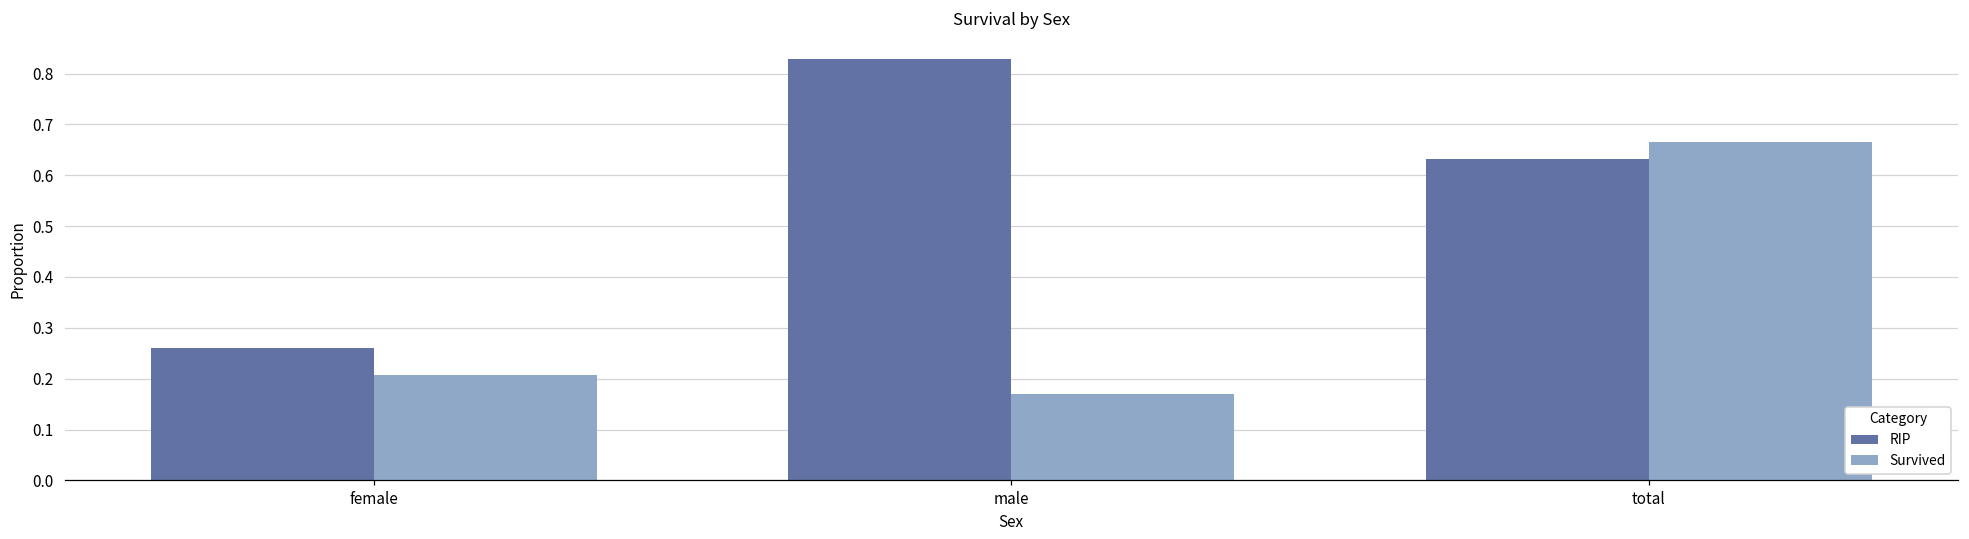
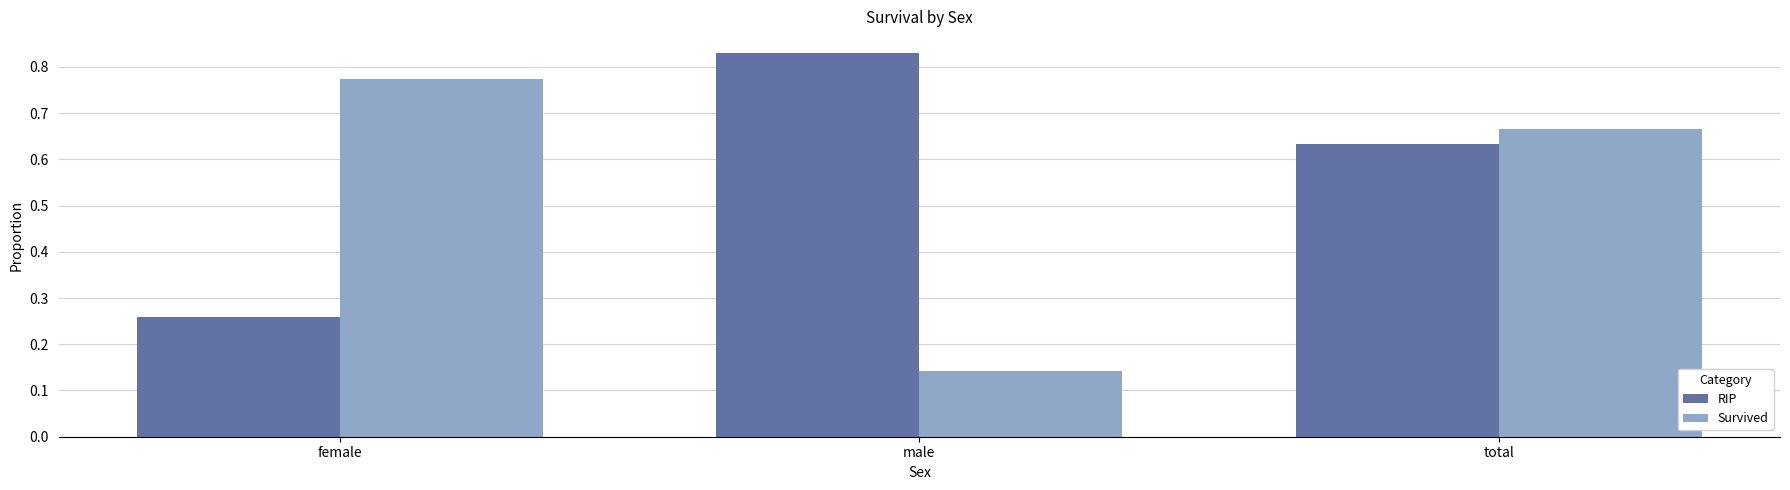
Survived, female: 0.21 -> 0.77
Survived, male: 0.17 -> 0.14
